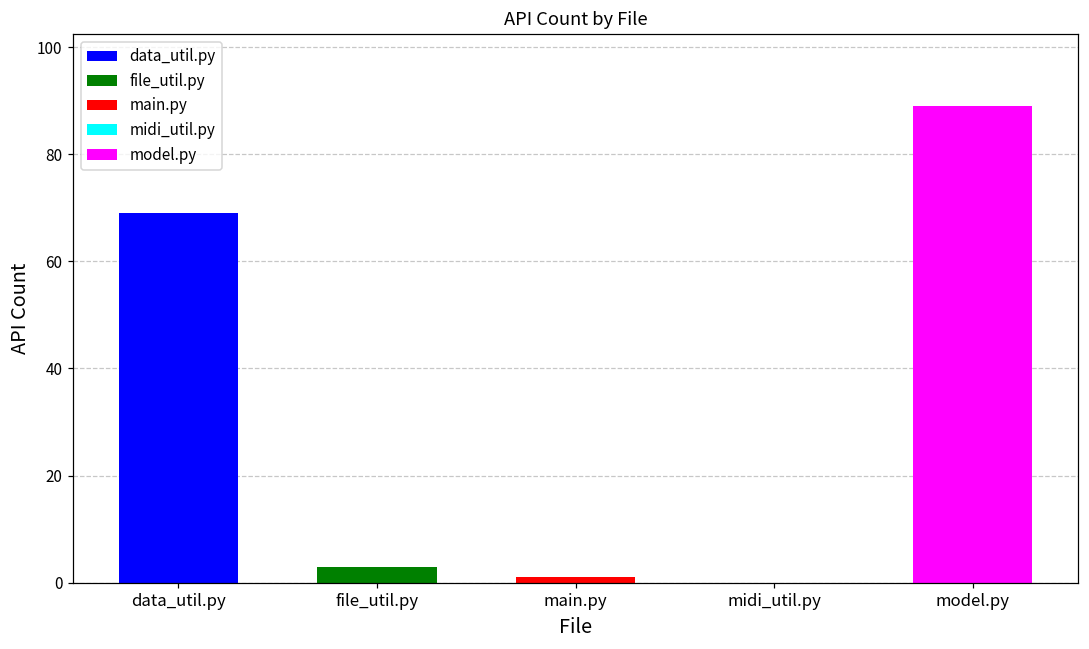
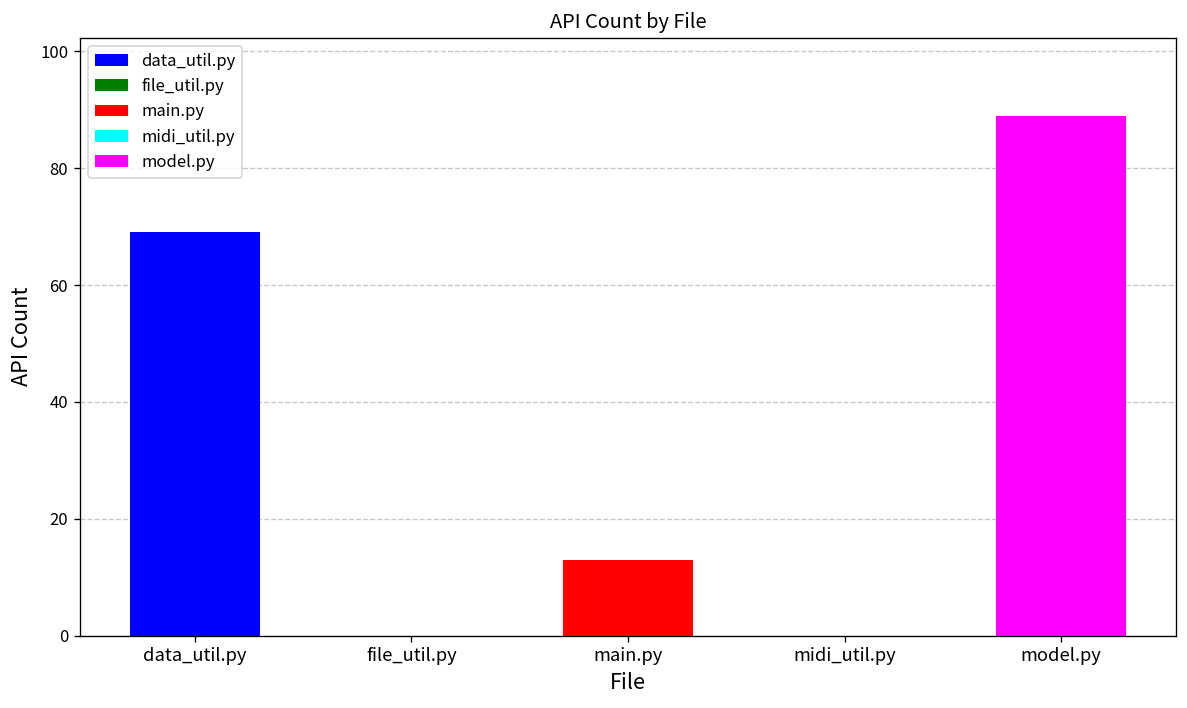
file_util.py: 3 -> 0
main.py: 1 -> 13
